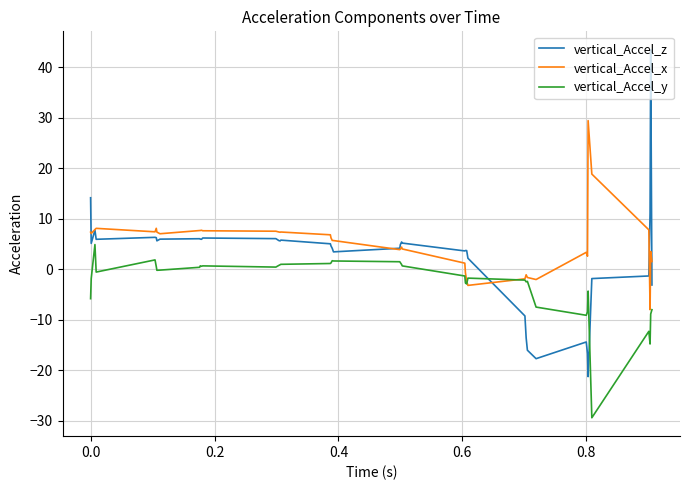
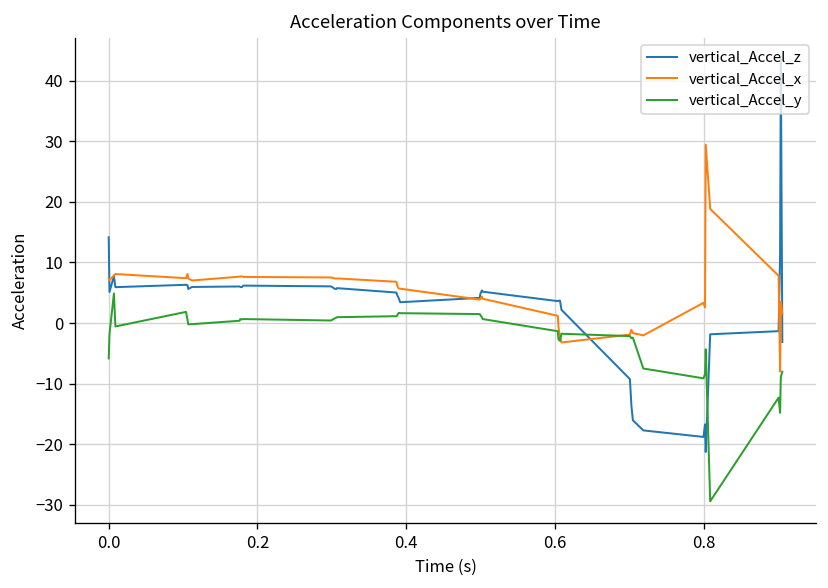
vertical_Accel_z, 0.8: -14 -> -19
